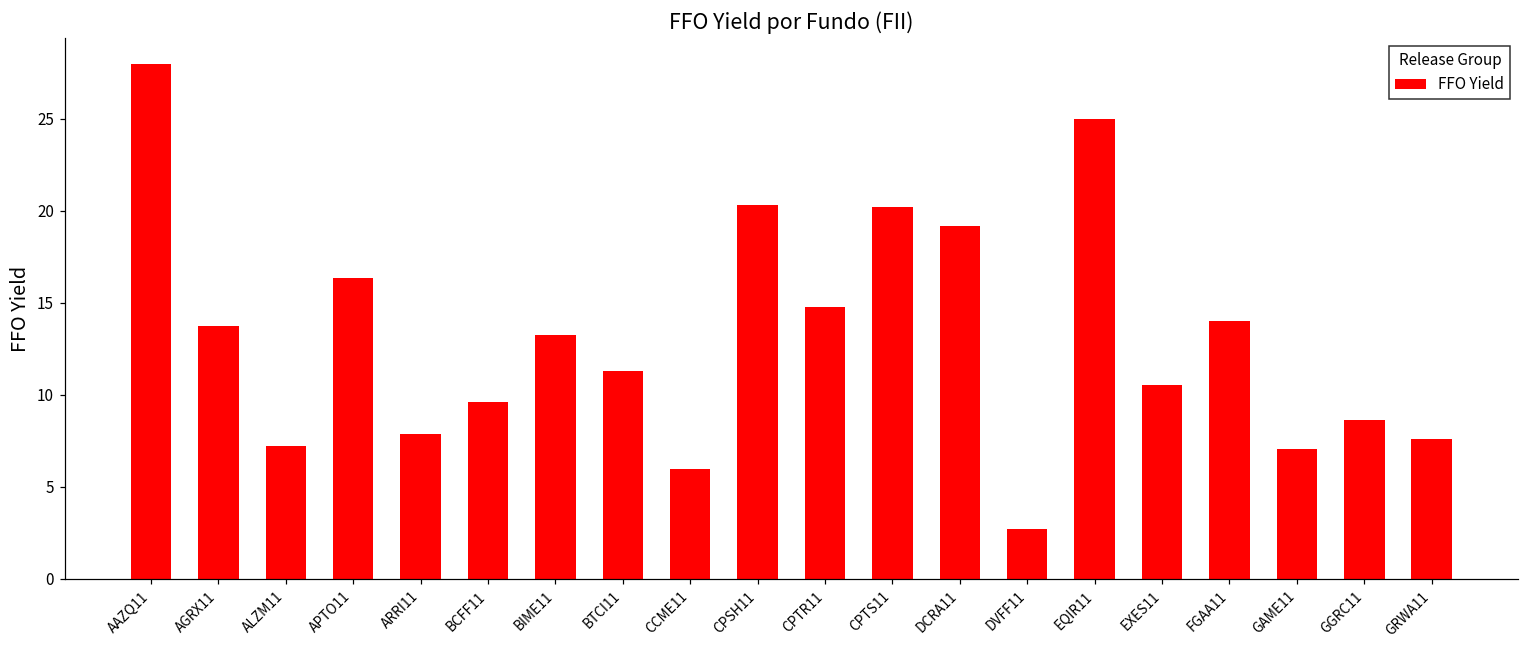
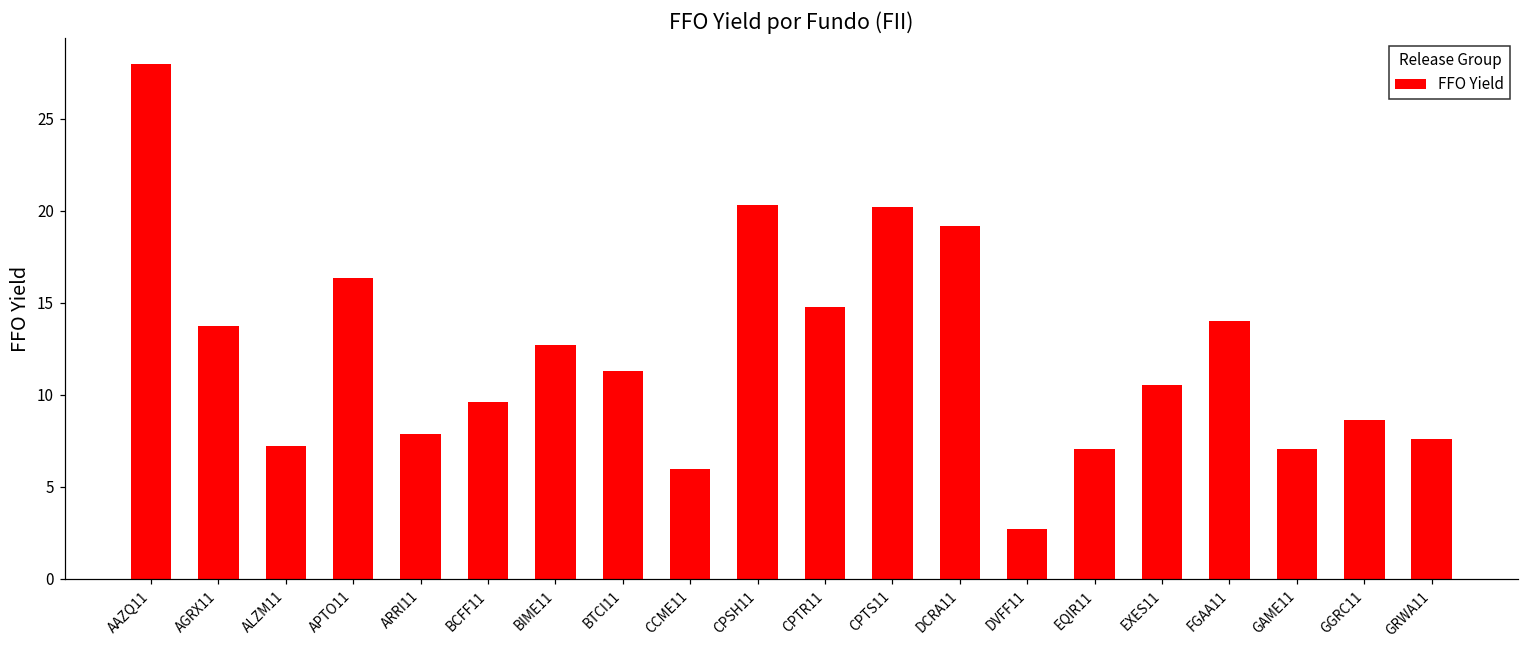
BIME11: 13.3 -> 12.7
EQIR11: 25.0 -> 7.1
